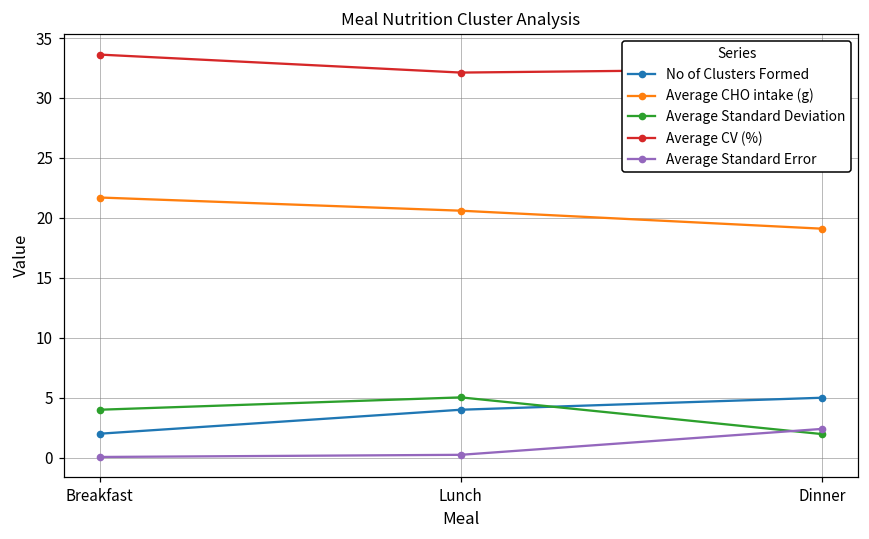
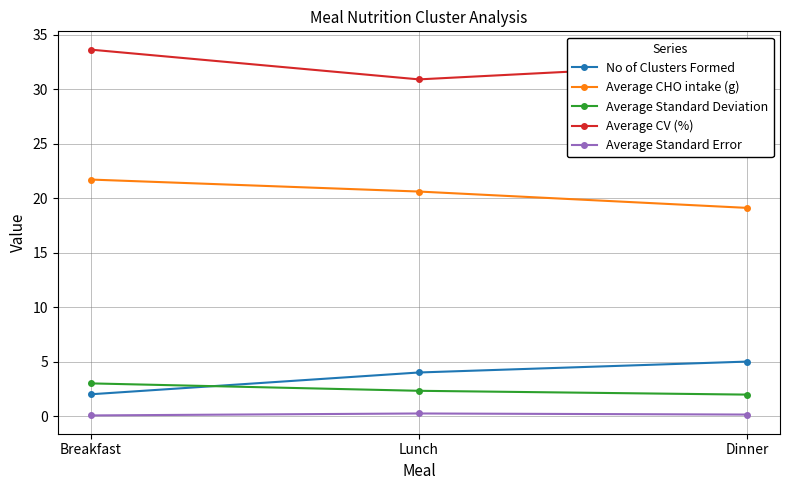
Average Standard Deviation, Breakfast: 4 -> 3
Average Standard Deviation, Lunch: 5.0 -> 2.3
Average CV (%), Lunch: 32.1 -> 30.9
Average Standard Error, Dinner: 2.4 -> 0.1
